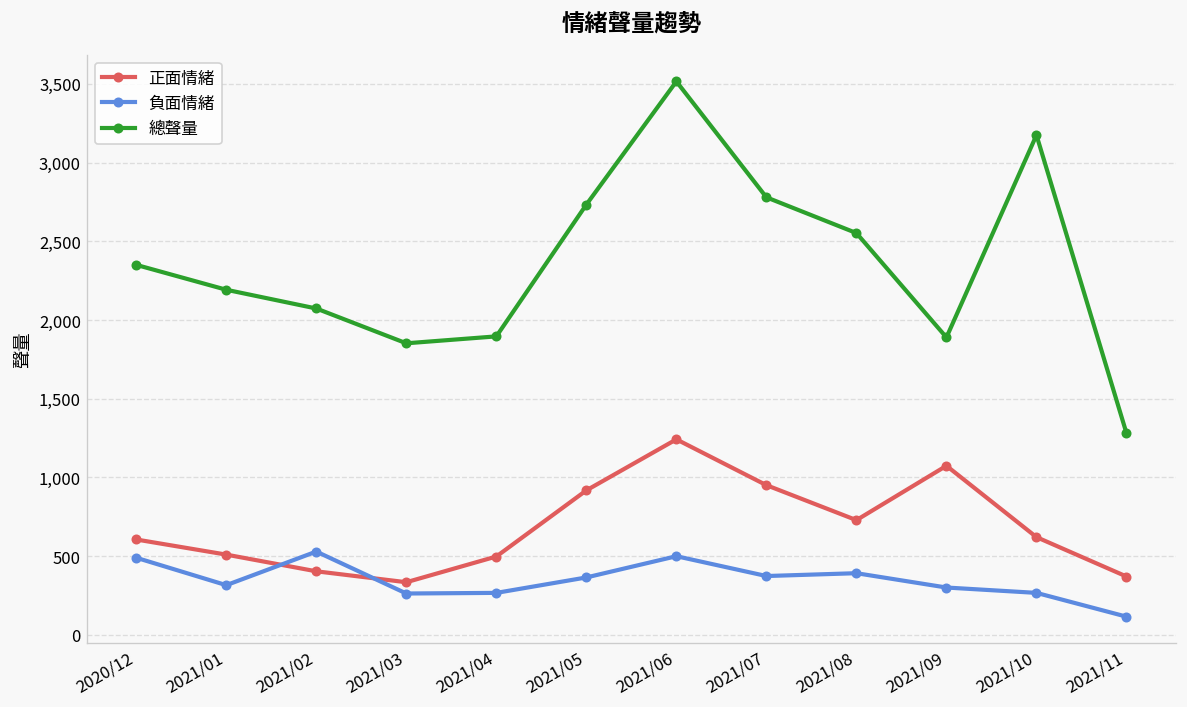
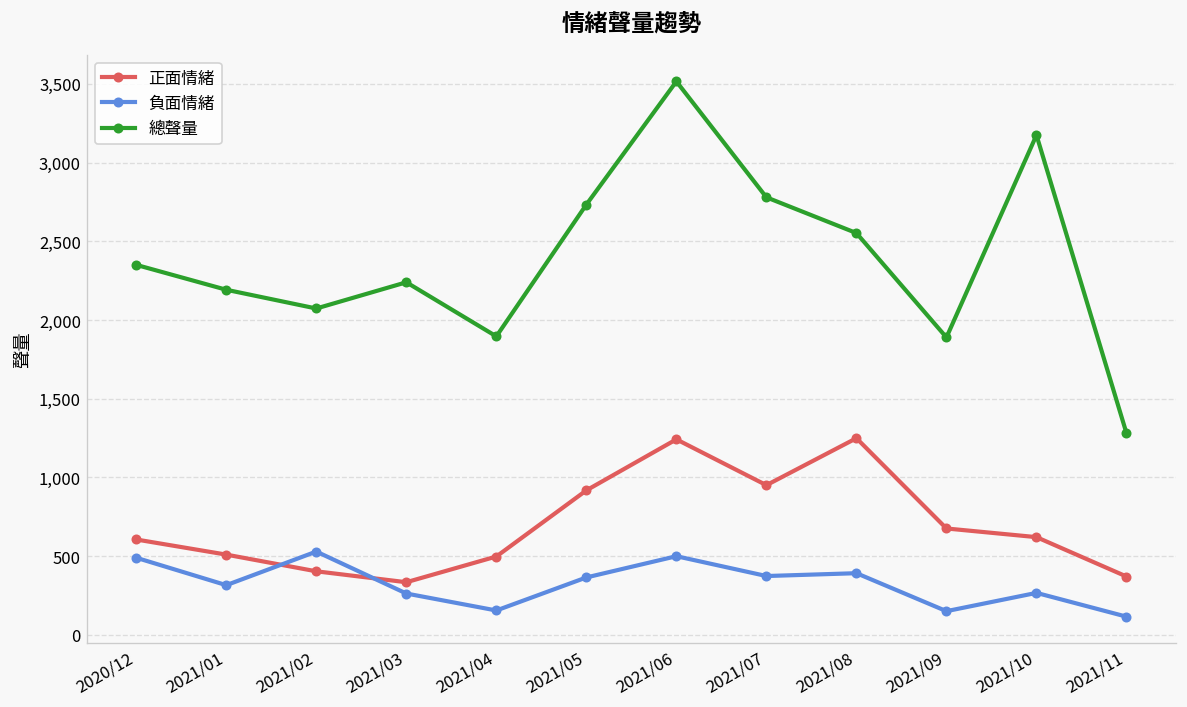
總聲量, 2021/03: 1,850 -> 2,240
負面情緒, 2021/04: 270 -> 160
正面情緒, 2021/08: 730 -> 1,250
正面情緒, 2021/09: 1,070 -> 680
負面情緒, 2021/09: 300 -> 150
